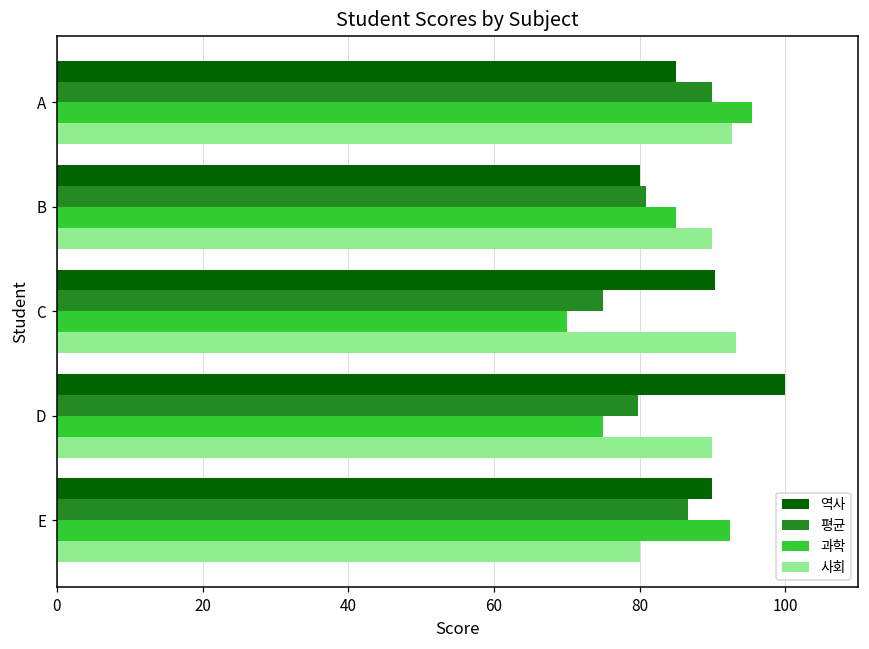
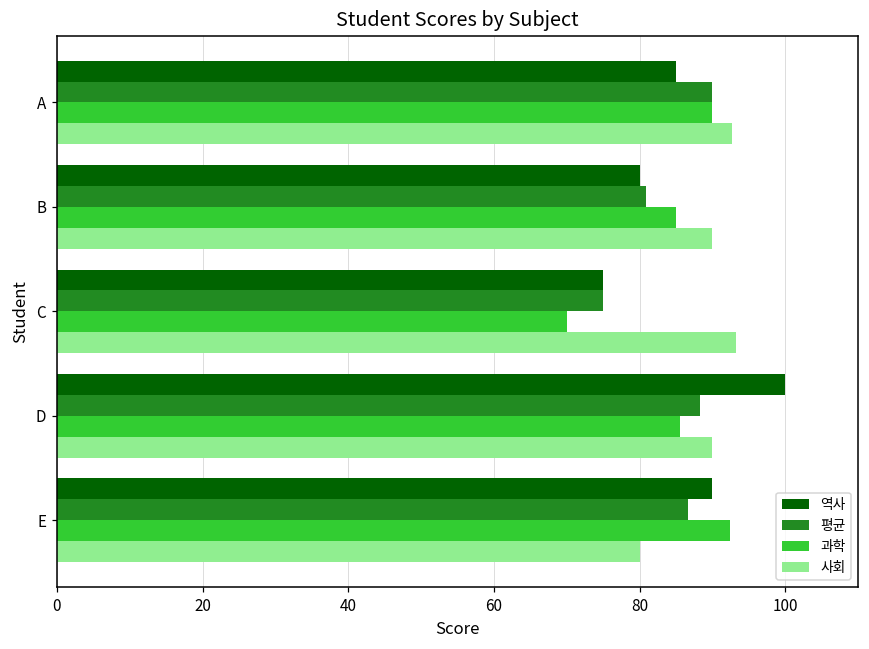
과학, A: 95 -> 90
역사, C: 90 -> 75
평균, D: 80 -> 88
과학, D: 75 -> 86
